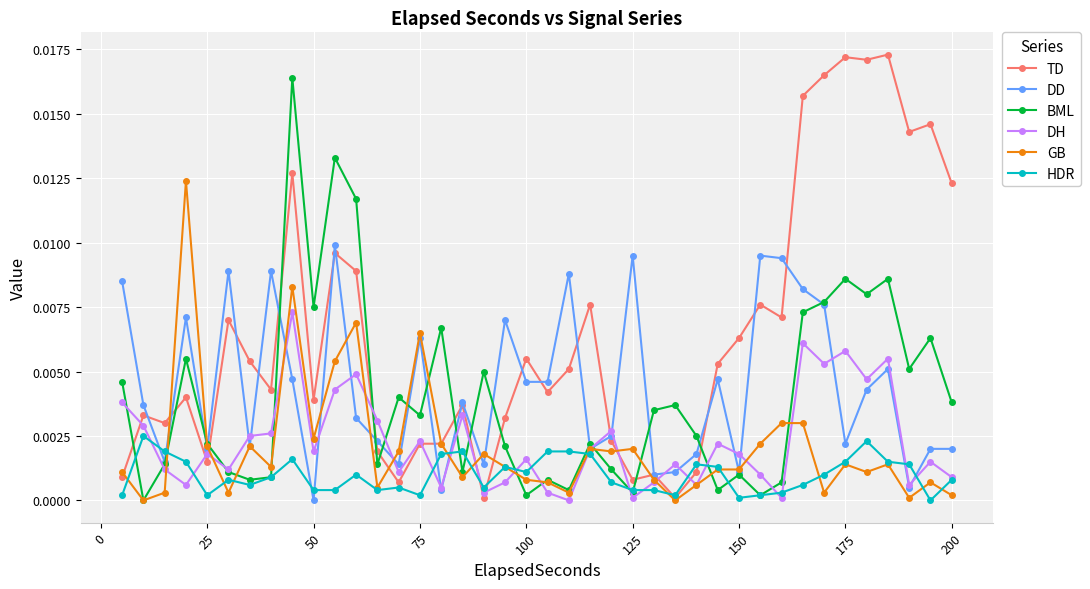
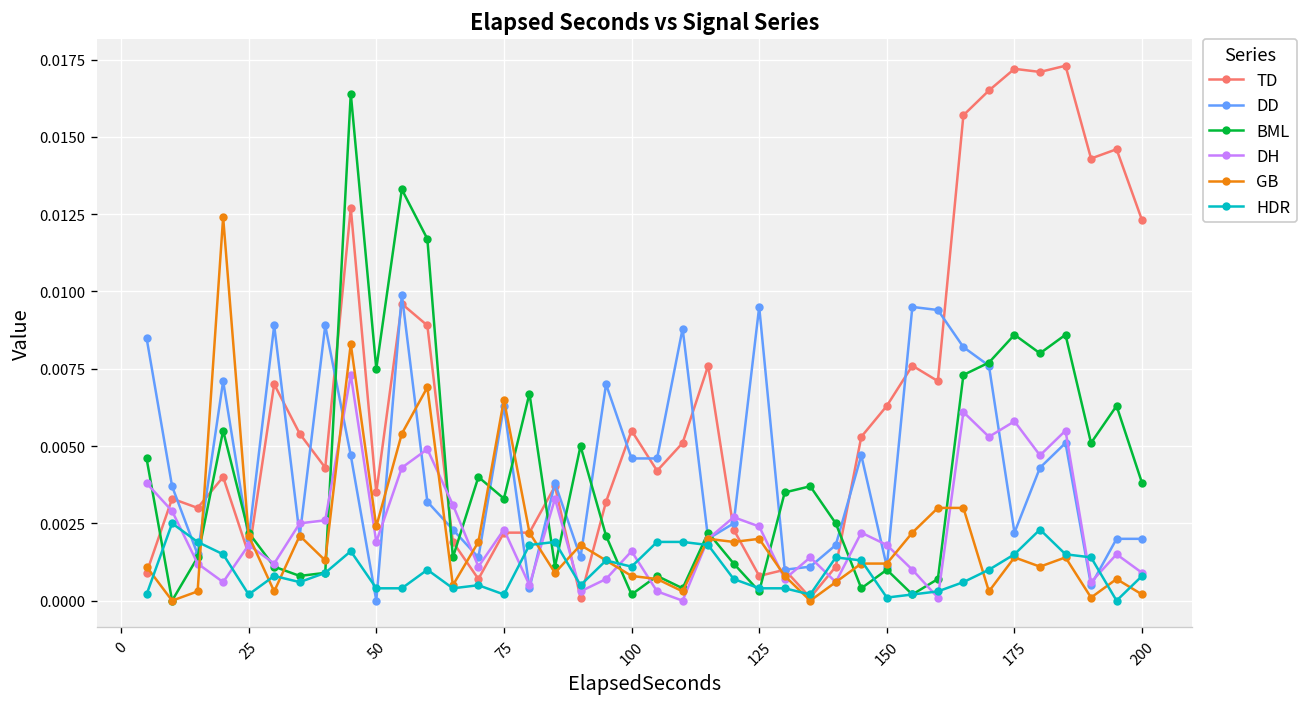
TD, 50: 0.0039 -> 0.0035
DH, 125: 0.0001 -> 0.0024
